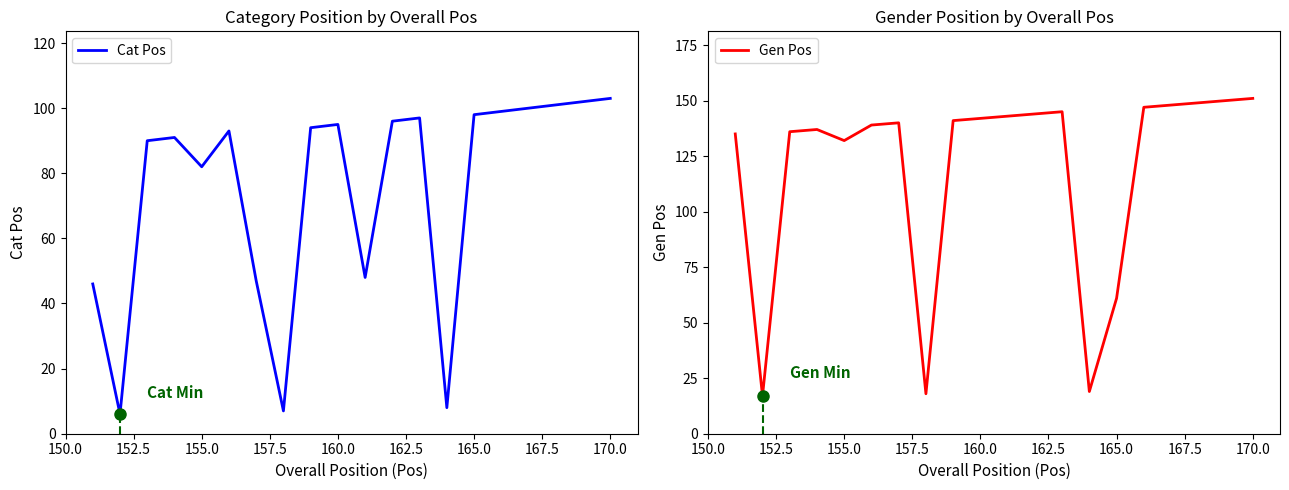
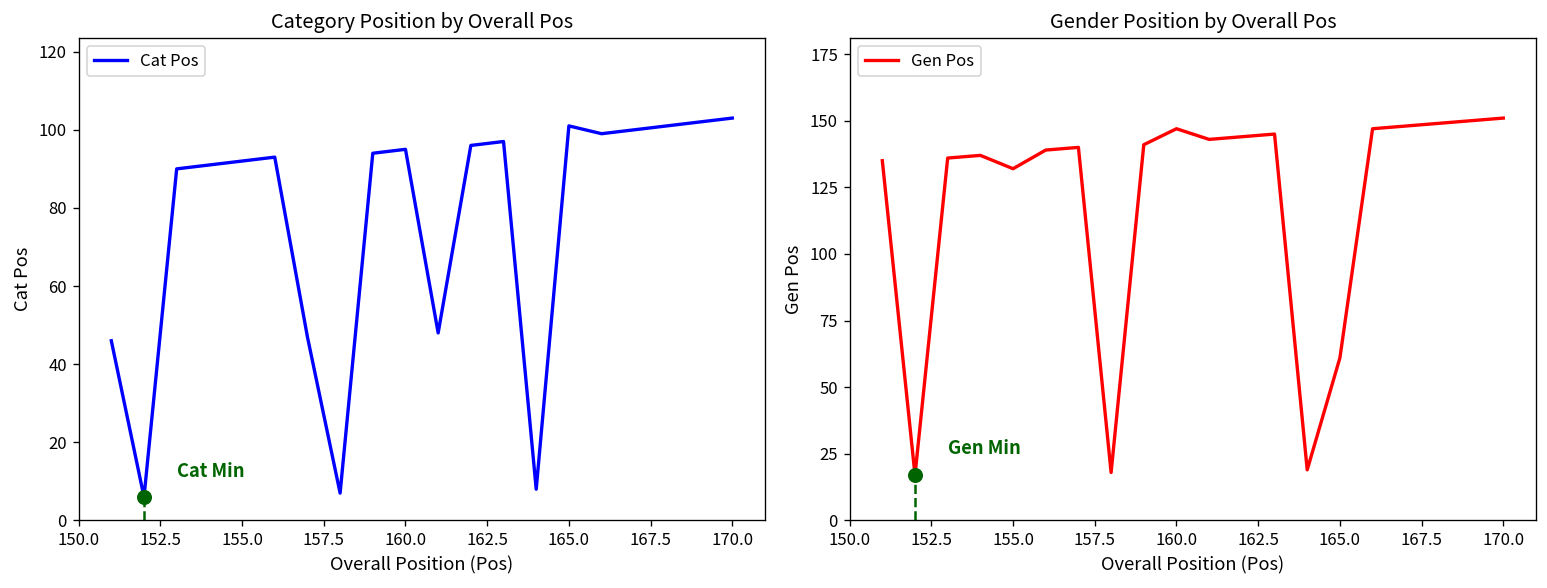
Category Position by Overall Pos, Cat Pos, 155.0: 82 -> 92
Category Position by Overall Pos, Cat Pos, 165.0: 98 -> 101
Gender Position by Overall Pos, Gen Pos, 160.0: 142 -> 147
